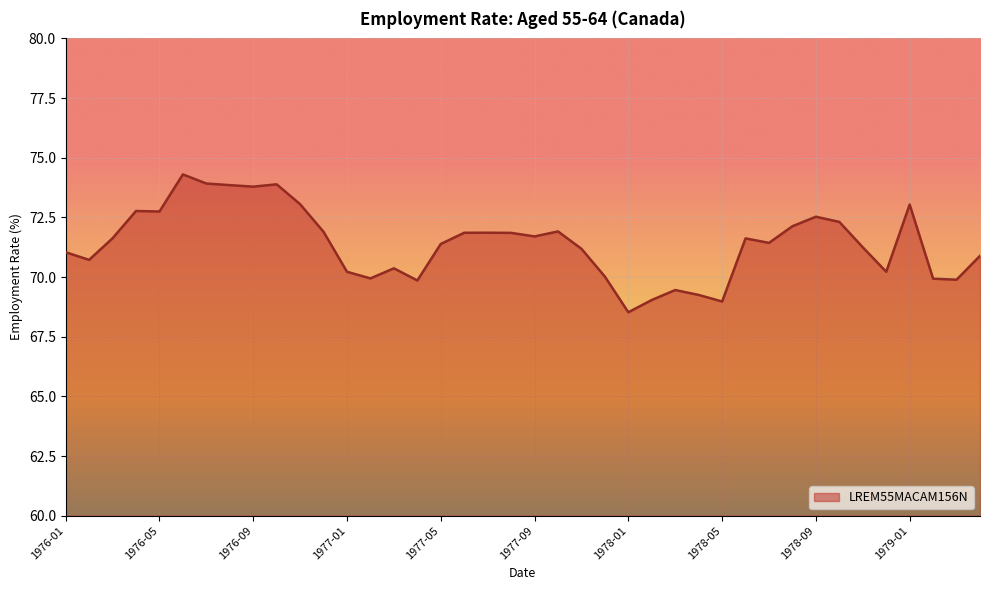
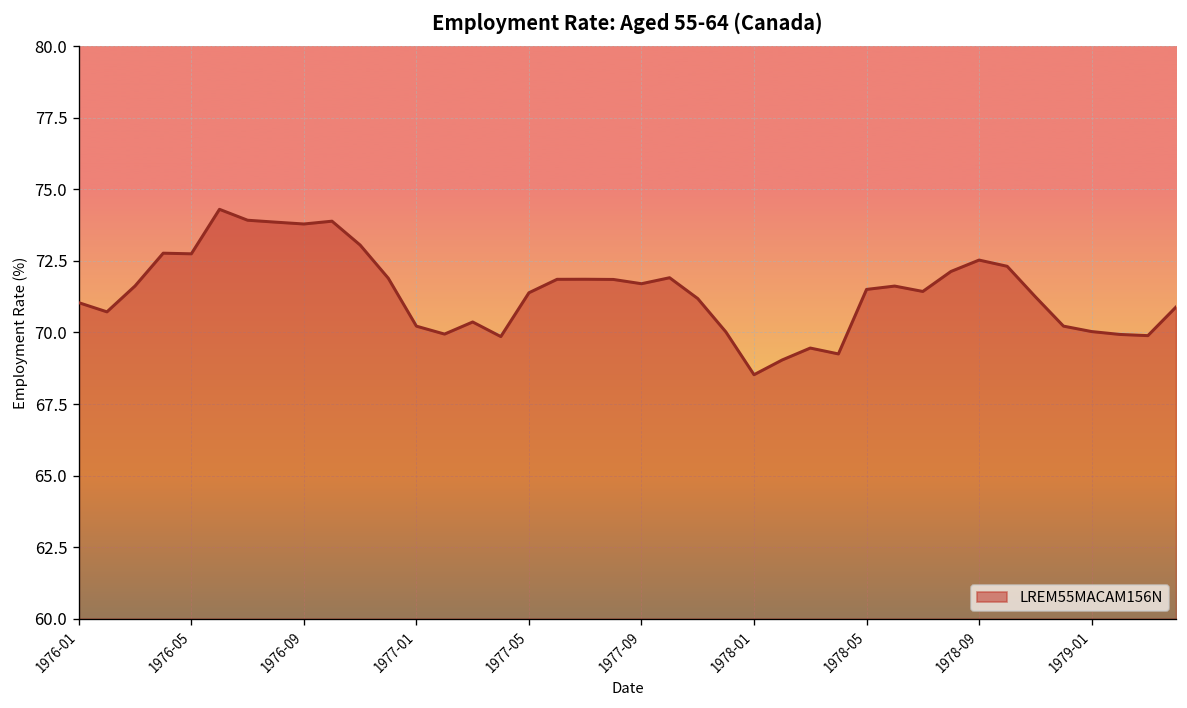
1978-05: 69.0 -> 71.5
1979-01: 73.0 -> 70.0
